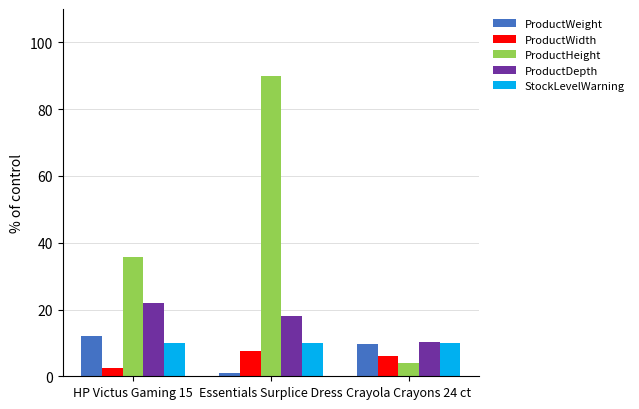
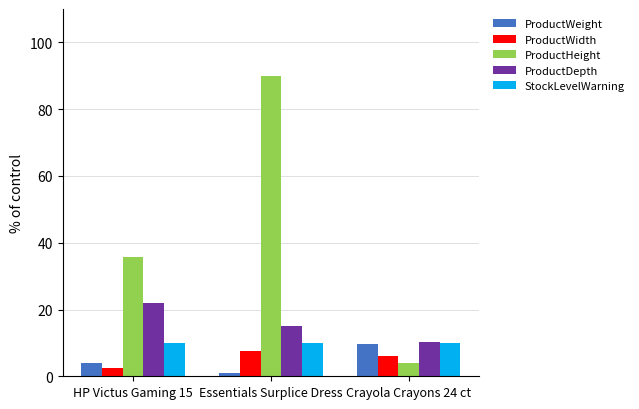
ProductWeight, HP Victus Gaming 15: 12 -> 4
ProductDepth, Essentials Surplice Dress: 18 -> 15
